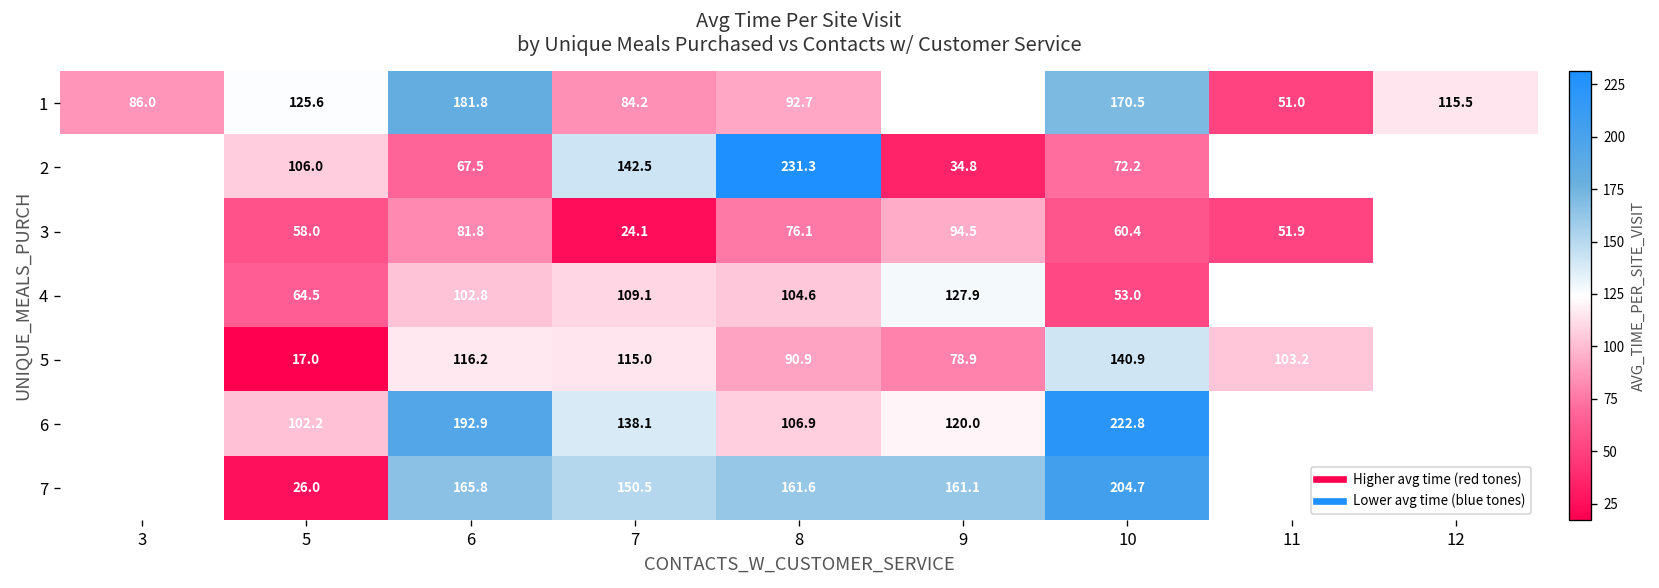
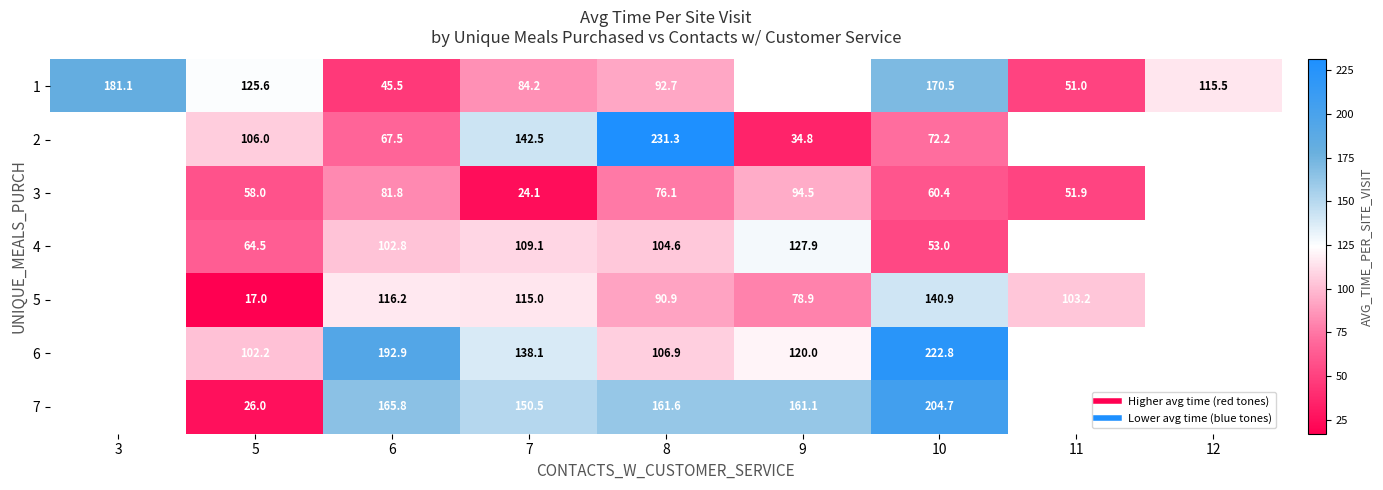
1, 3: 86.0 -> 181.1
1, 6: 181.8 -> 45.5
